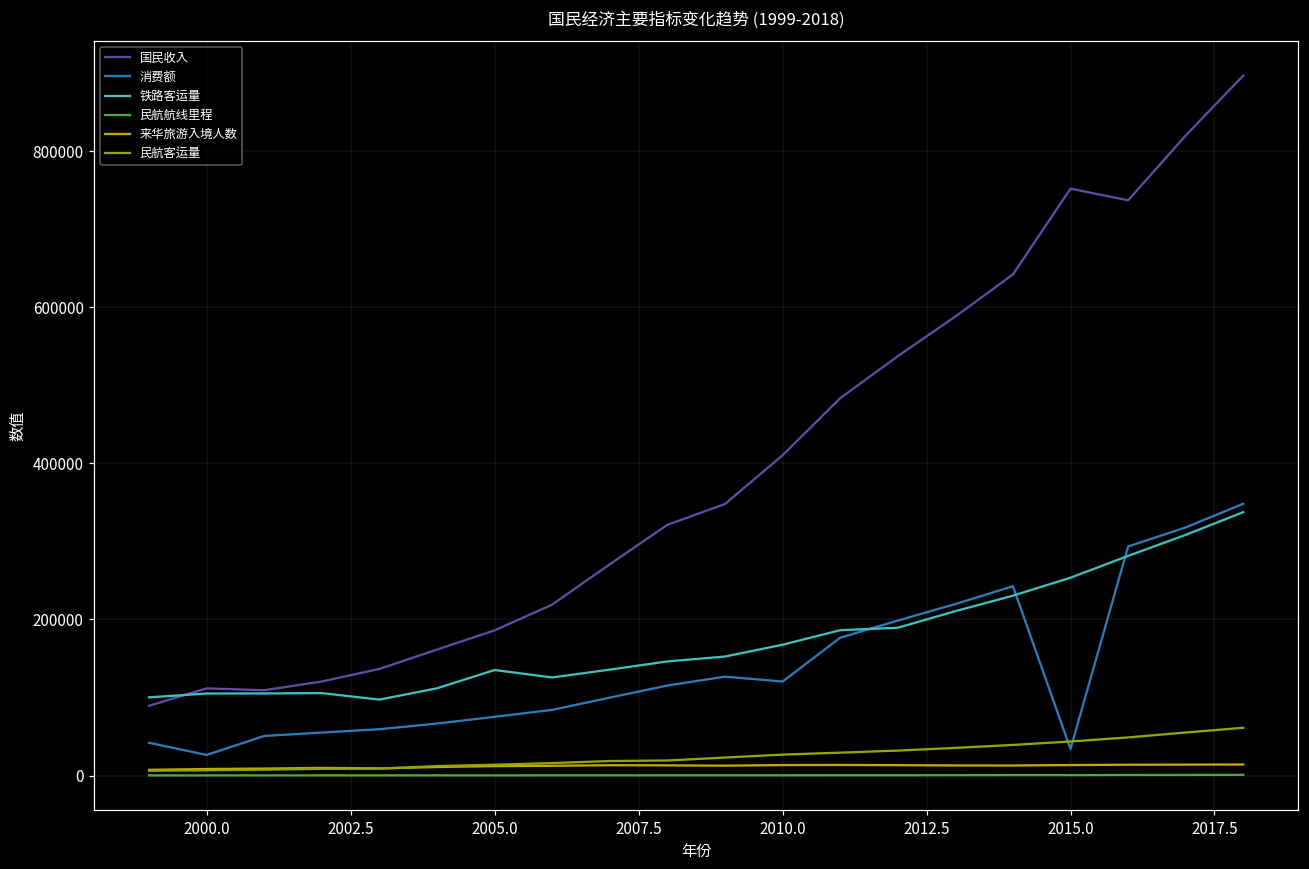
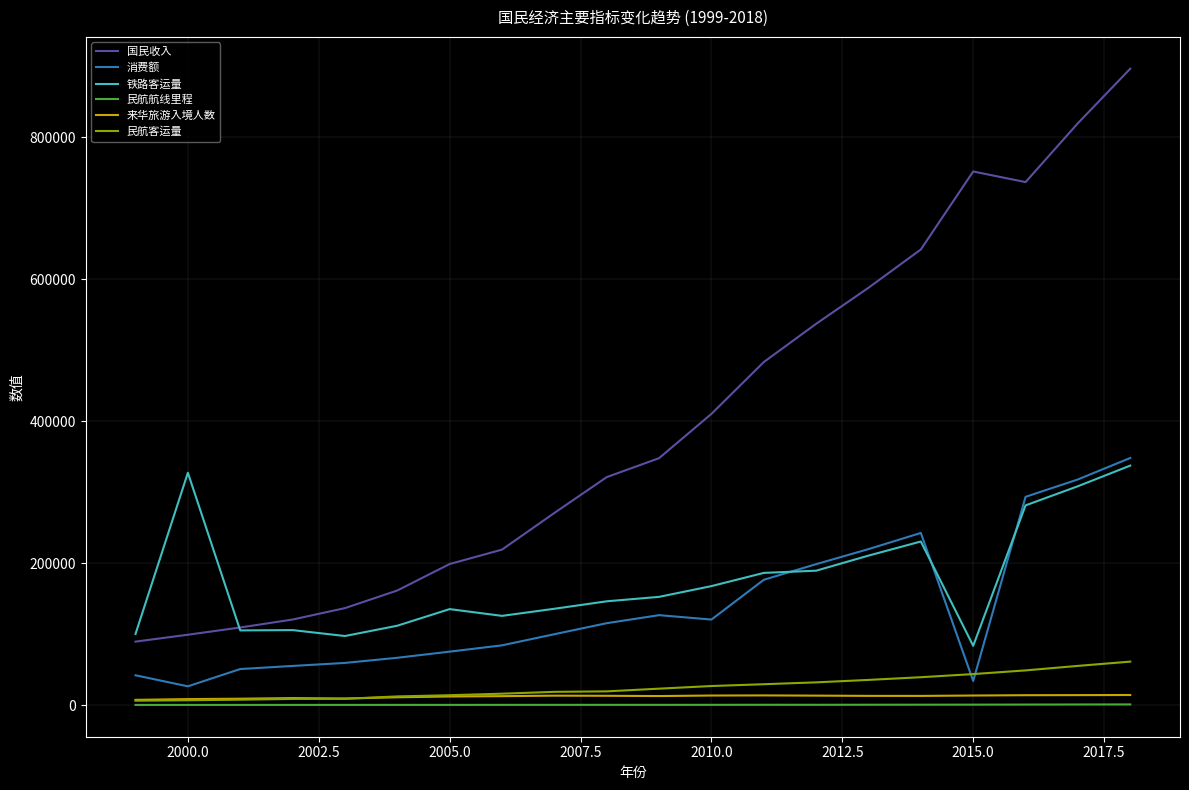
国民收入, 2000.0: 110000 -> 100000
铁路客运量, 2000.0: 110000 -> 330000
国民收入, 2005.0: 190000 -> 200000
铁路客运量, 2015.0: 250000 -> 80000
